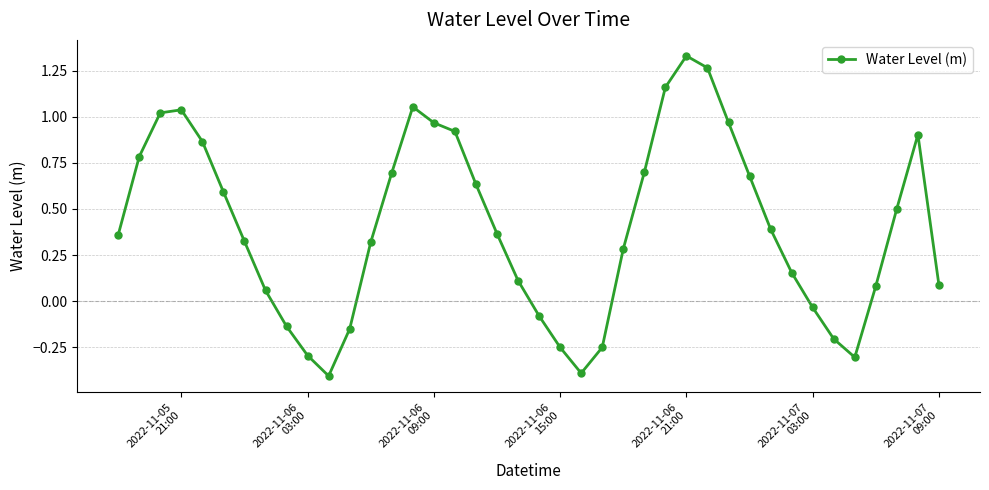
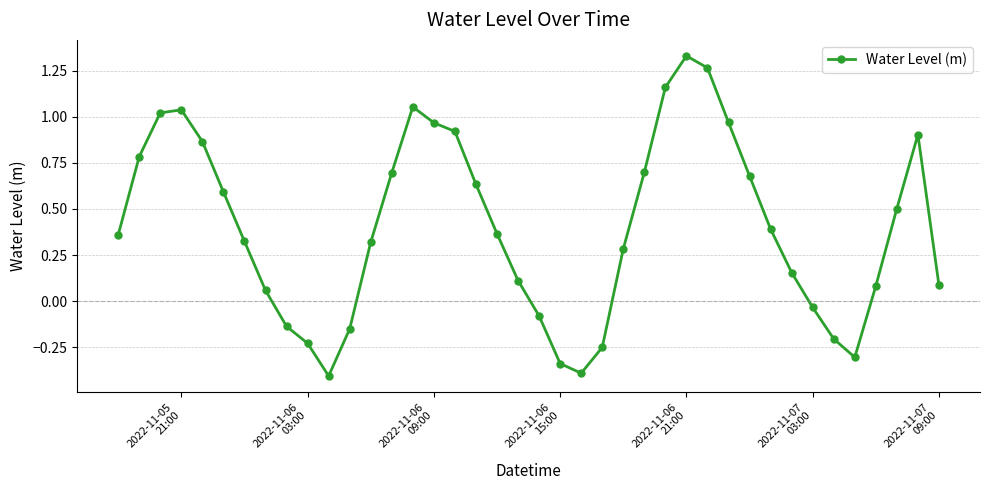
2022-11-06 03:00: -0.30 -> -0.23
2022-11-06 15:00: -0.25 -> -0.34
